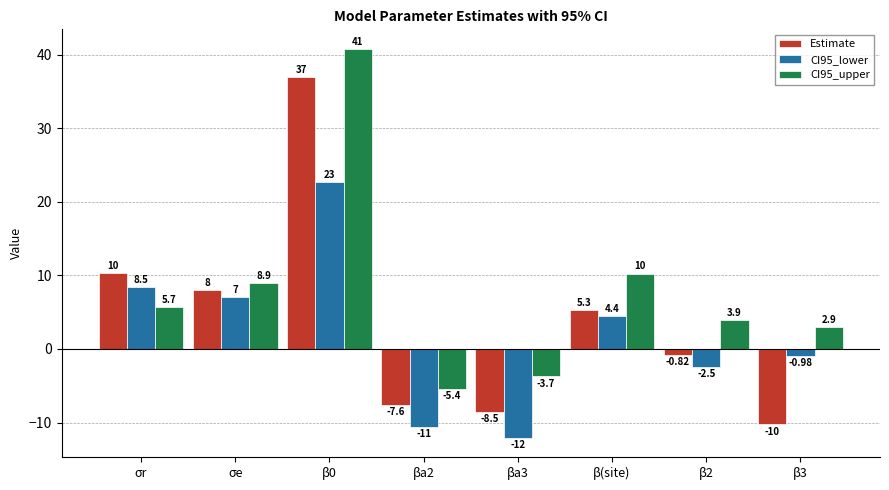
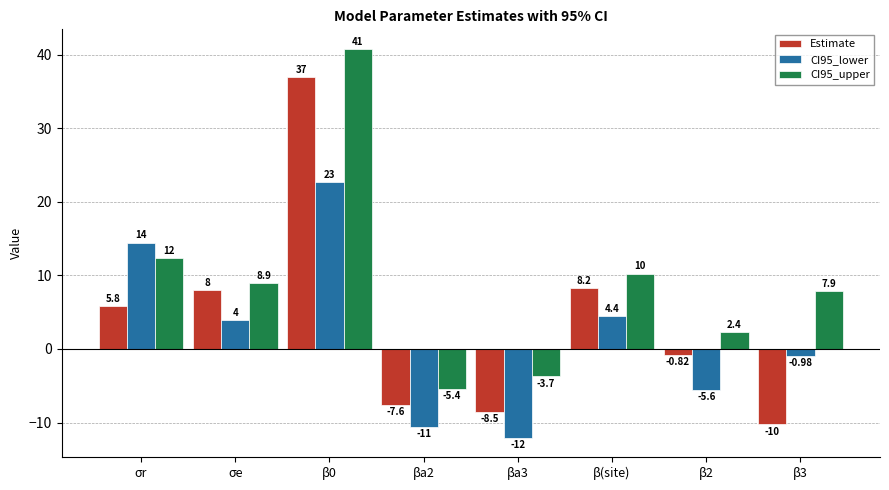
Estimate, σr: 10 -> 5.8
CI95_lower, σr: 8.5 -> 14
CI95_upper, σr: 5.7 -> 12
CI95_lower, σe: 7 -> 4
Estimate, β(site): 5.3 -> 8.2
CI95_lower, β2: -2.5 -> -5.6
CI95_upper, β2: 3.9 -> 2.4
CI95_upper, β3: 2.9 -> 7.9
